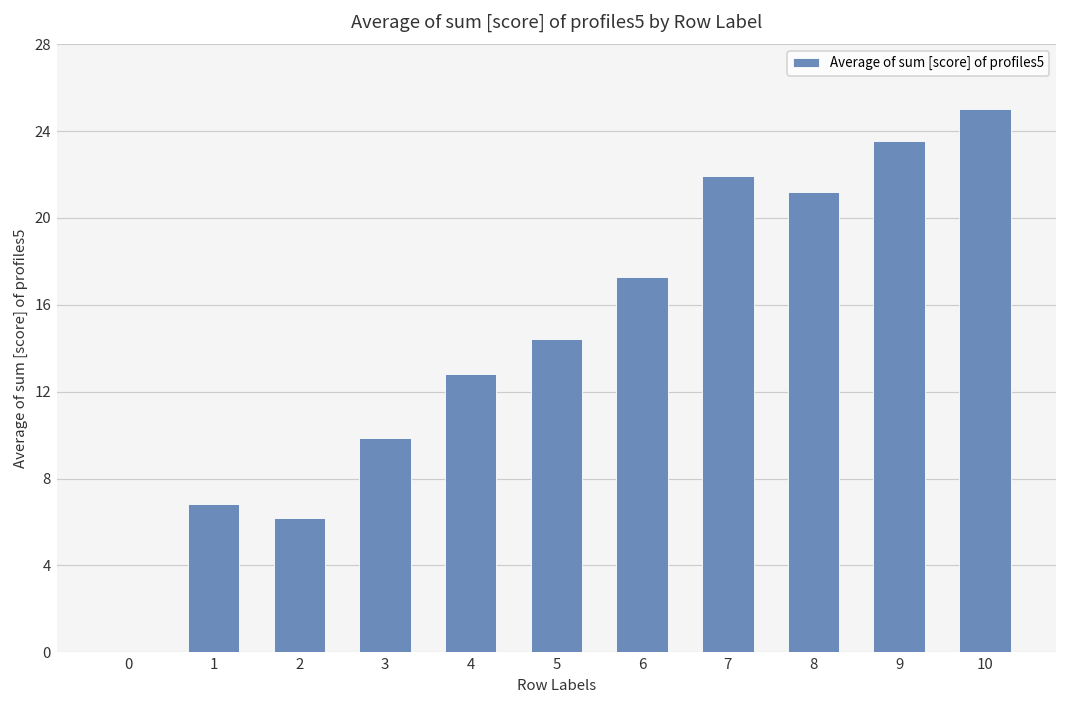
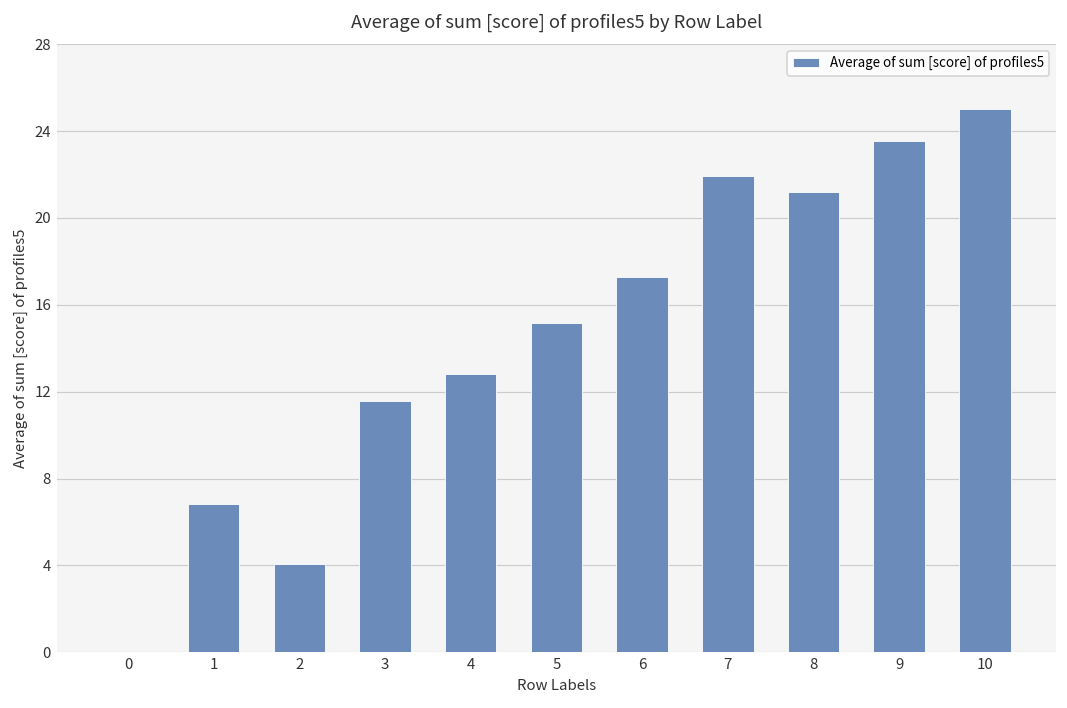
2: 6.2 -> 4.1
3: 9.9 -> 11.6
5: 14.4 -> 15.2
